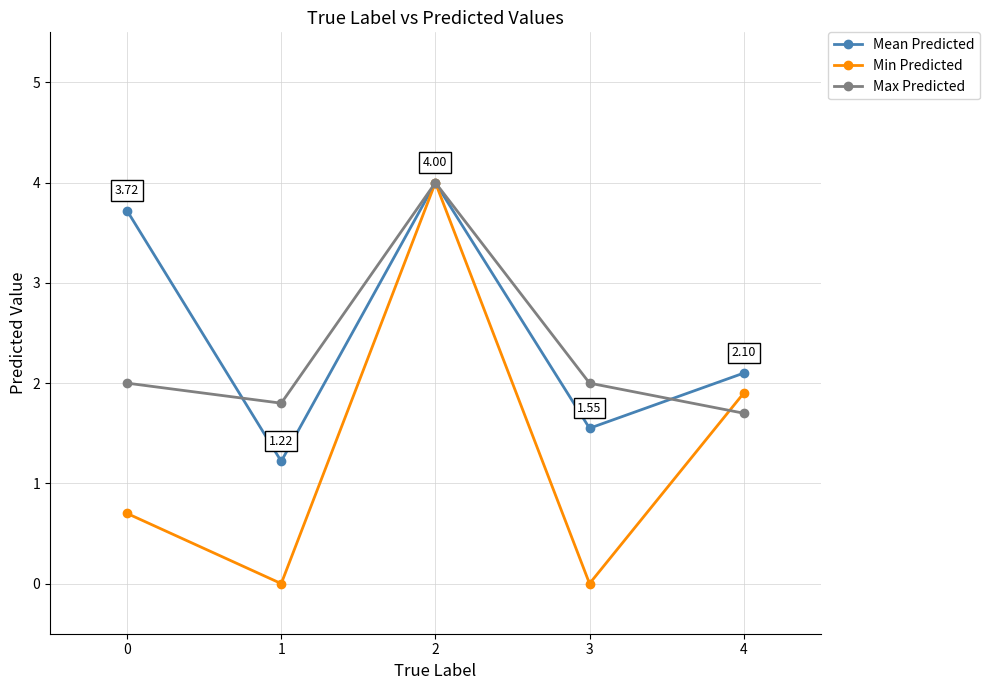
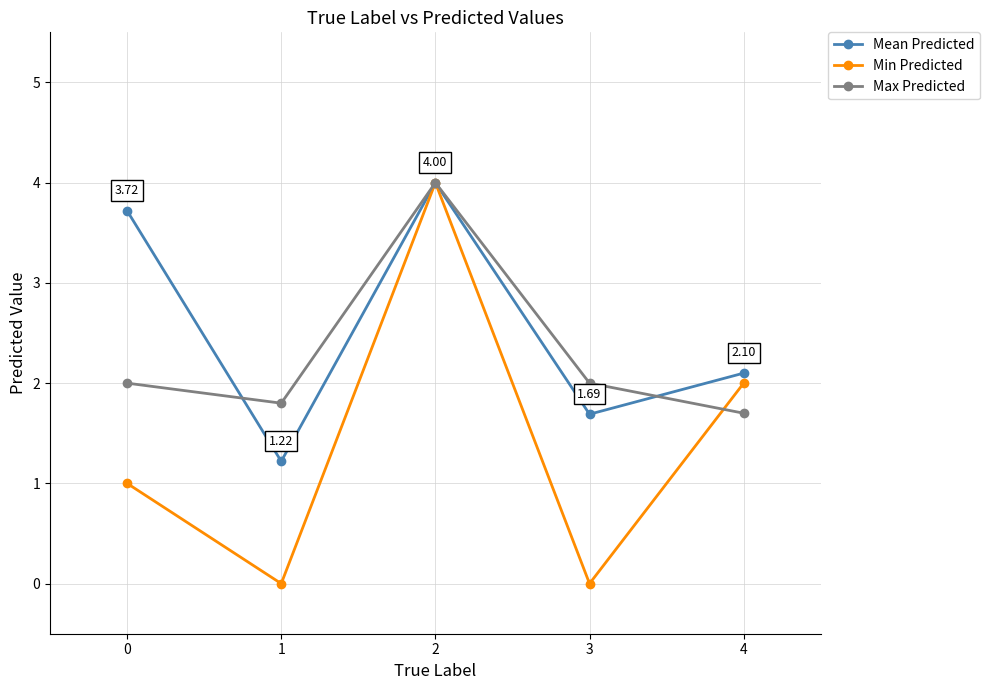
Min Predicted, 0: 0.7 -> 1.0
Mean Predicted, 3: 1.55 -> 1.69
Min Predicted, 4: 1.9 -> 2.0
